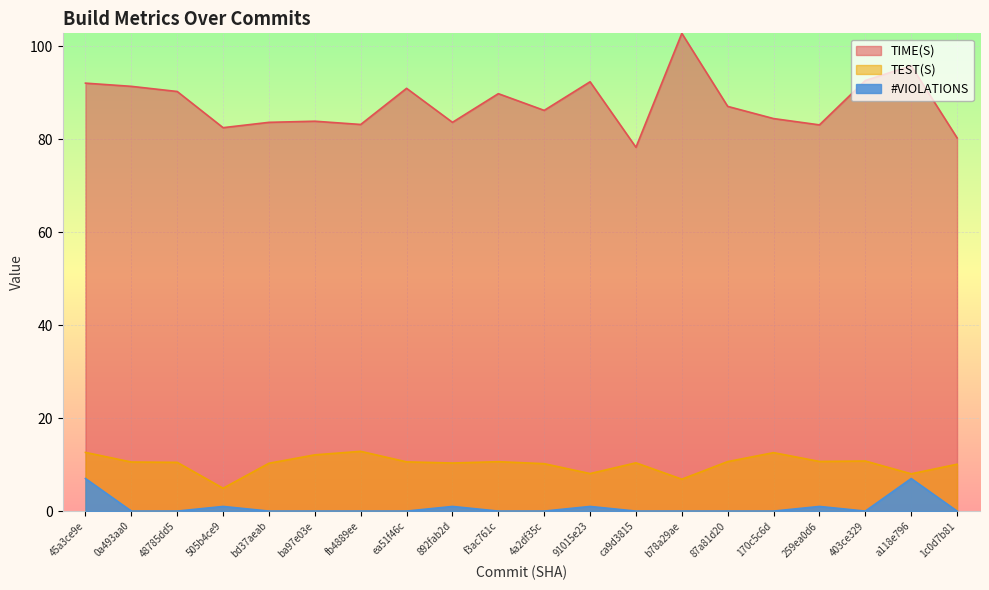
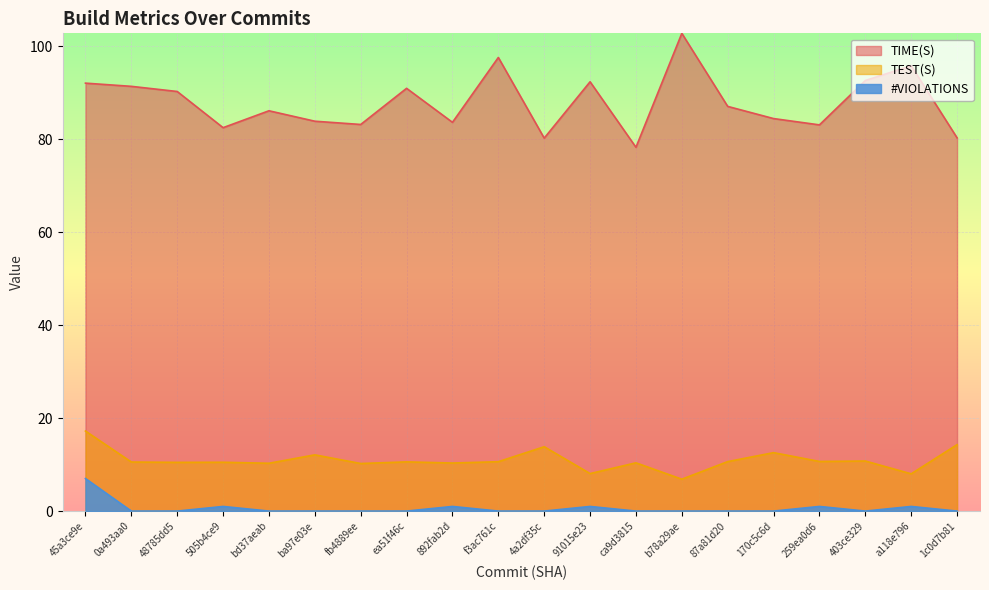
TEST(S), 45a3ce9e: 13 -> 17
TEST(S), 505b4ce9: 5 -> 11
TIME(S), bd37aeab: 84 -> 86
TEST(S), fb4889ee: 13 -> 10
TIME(S), f3ac761c: 90 -> 98
TIME(S), 4a2df35c: 86 -> 80
TEST(S), 4a2df35c: 10 -> 14
#VIOLATIONS, a118e796: 7 -> 1
TEST(S), 1c0d7b81: 10 -> 14
